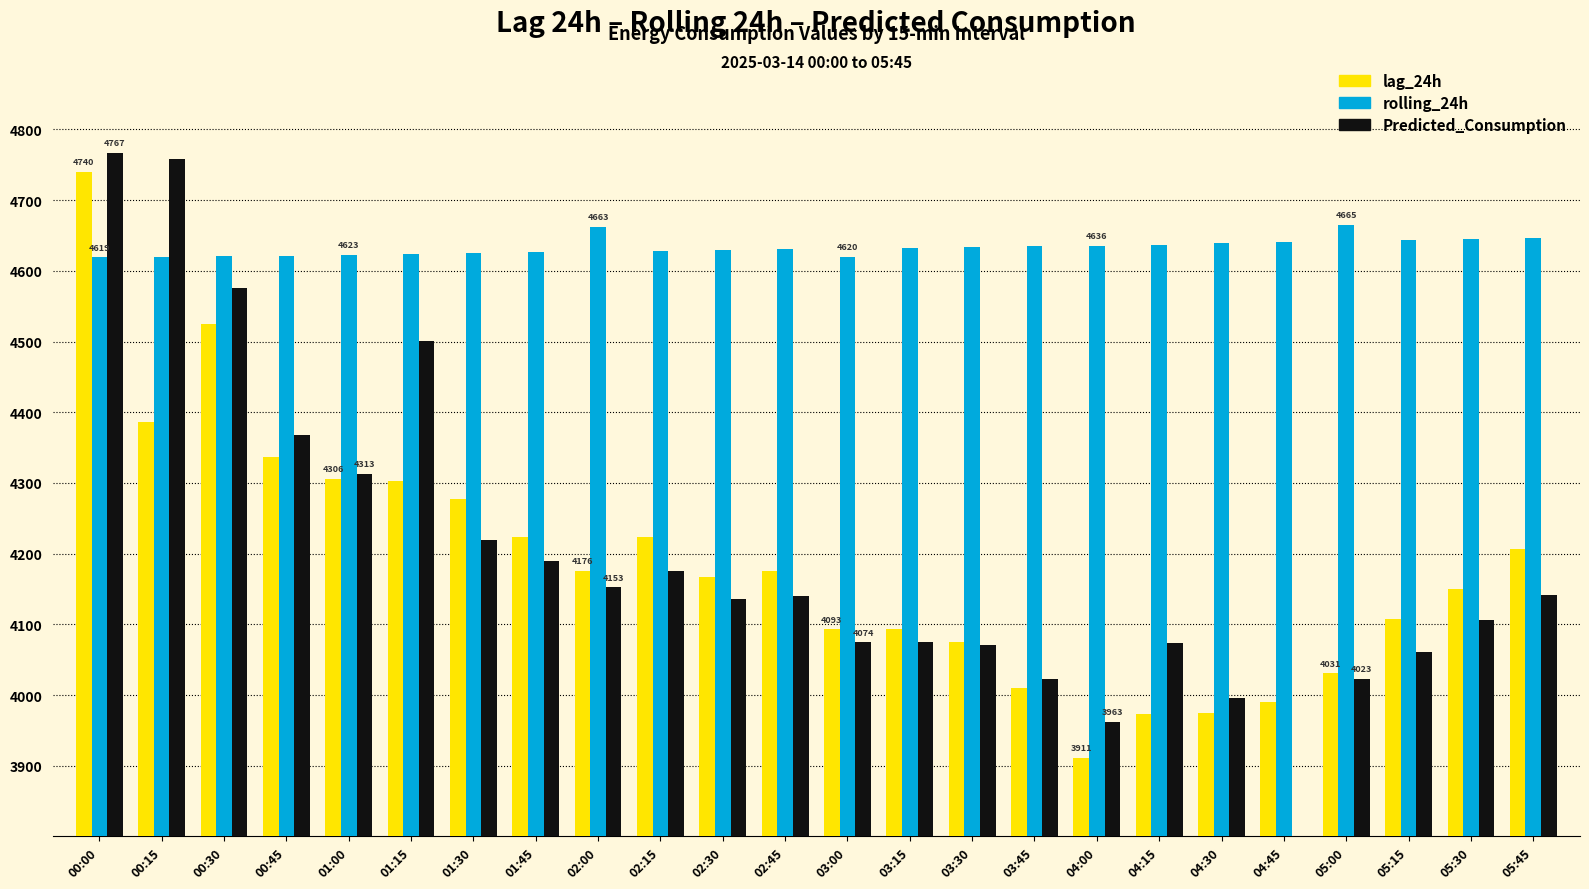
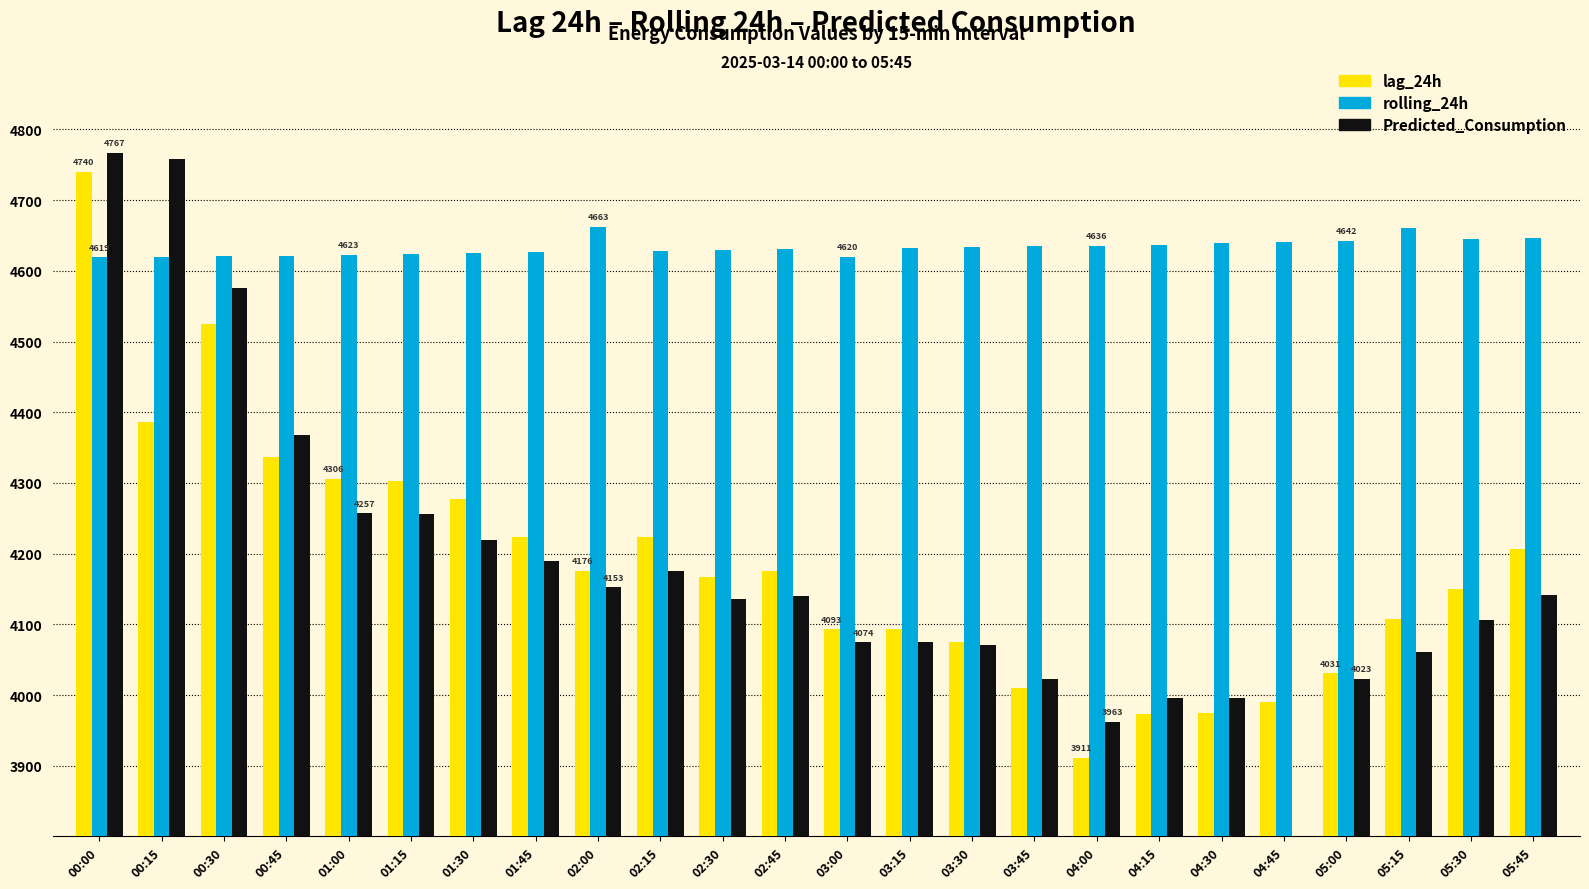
Predicted_Consumption, 01:00: 4313 -> 4257
Predicted_Consumption, 01:15: 4500 -> 4260
Predicted_Consumption, 04:15: 4070 -> 4000
rolling_24h, 05:00: 4665 -> 4642
rolling_24h, 05:15: 4640 -> 4660
